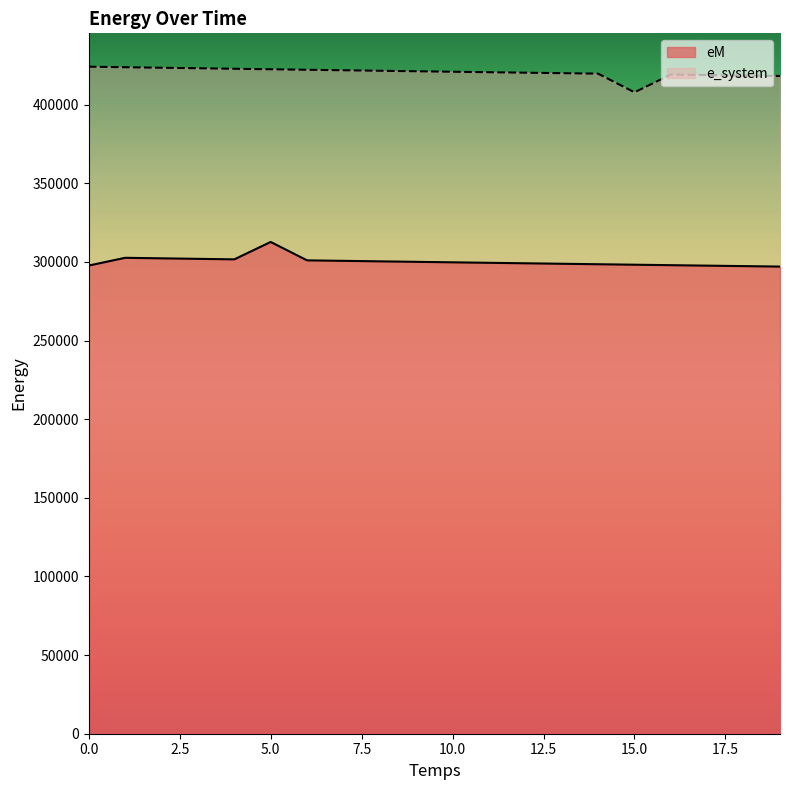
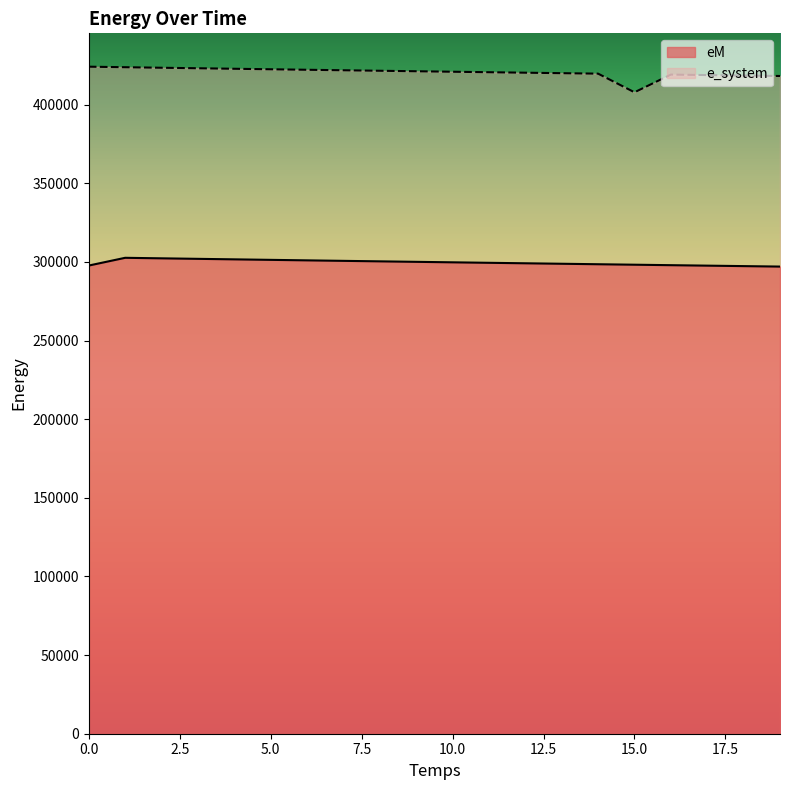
eM, 5.0: 313000 -> 301000
